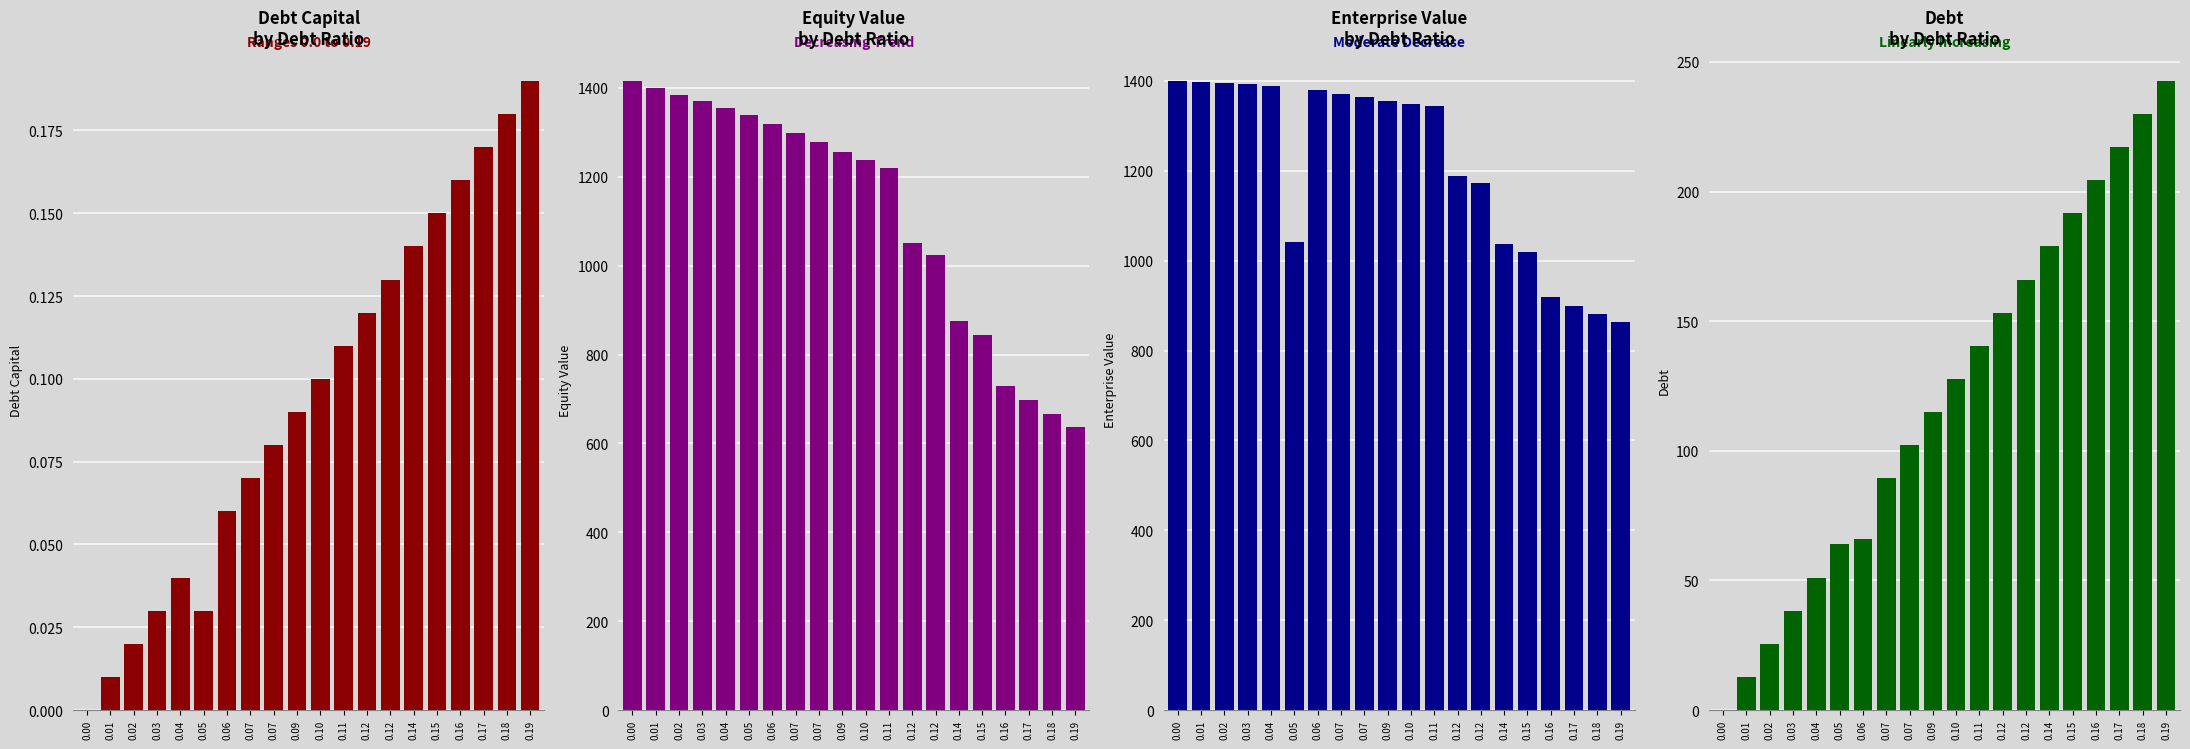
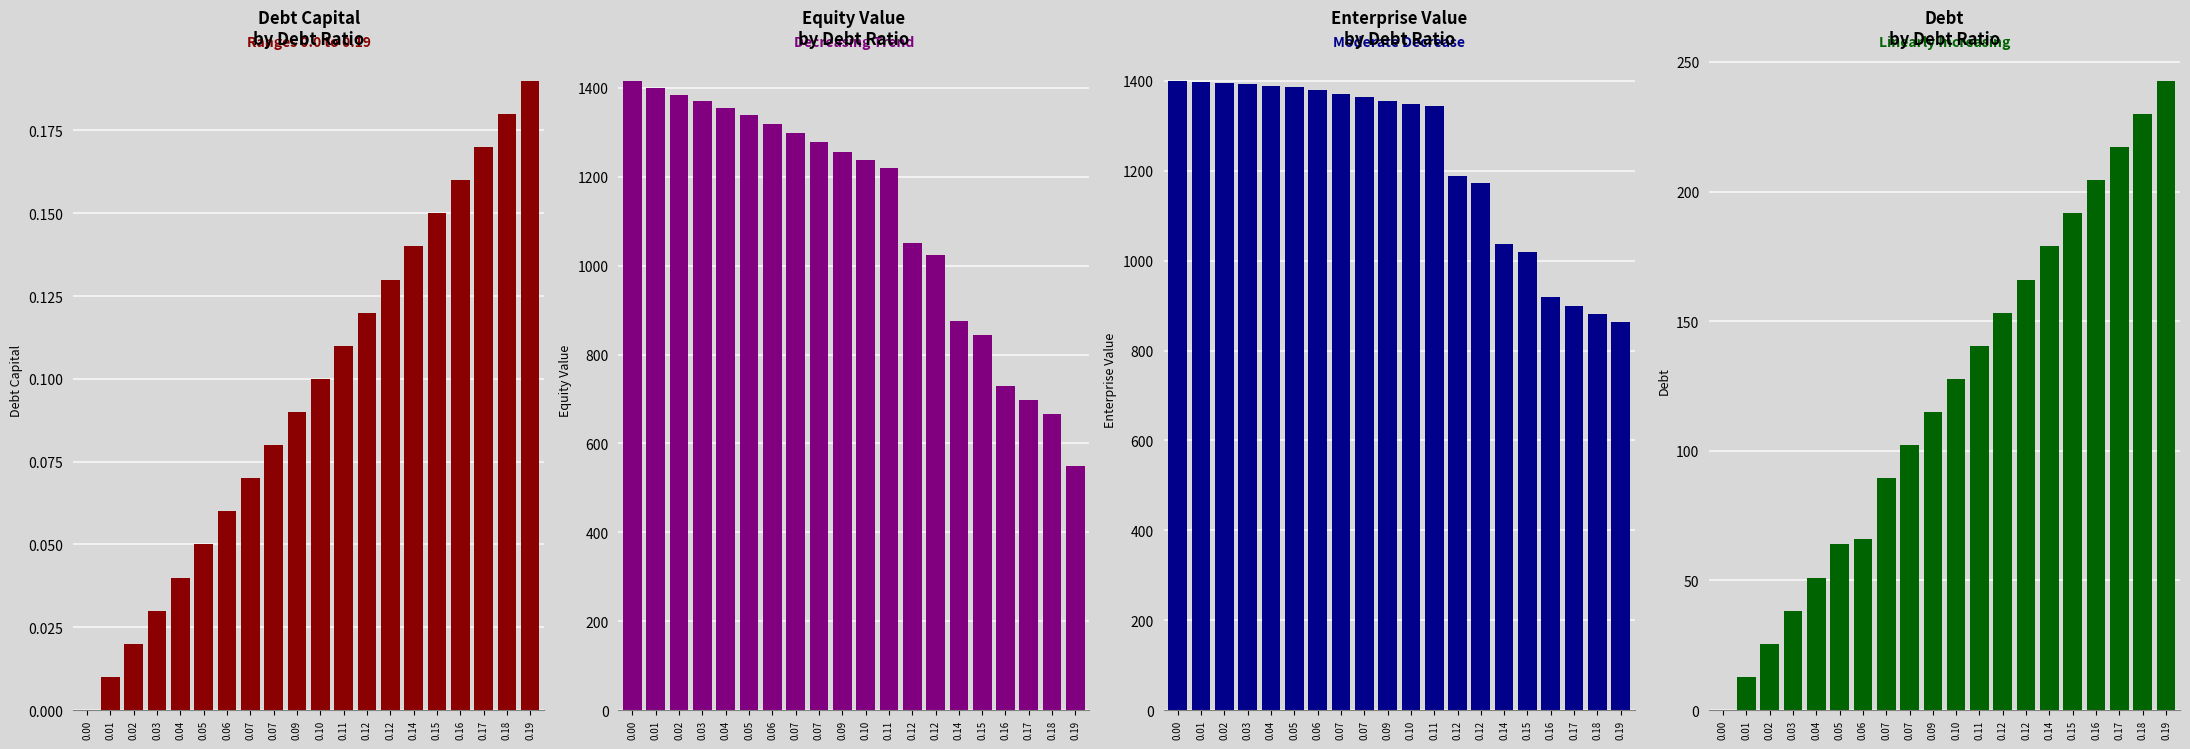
Debt Capital by Debt Ratio, 0.05: 0.03 -> 0.05
Equity Value by Debt Ratio, 0.19: 640 -> 550
Enterprise Value by Debt Ratio, 0.05: 1040 -> 1390
